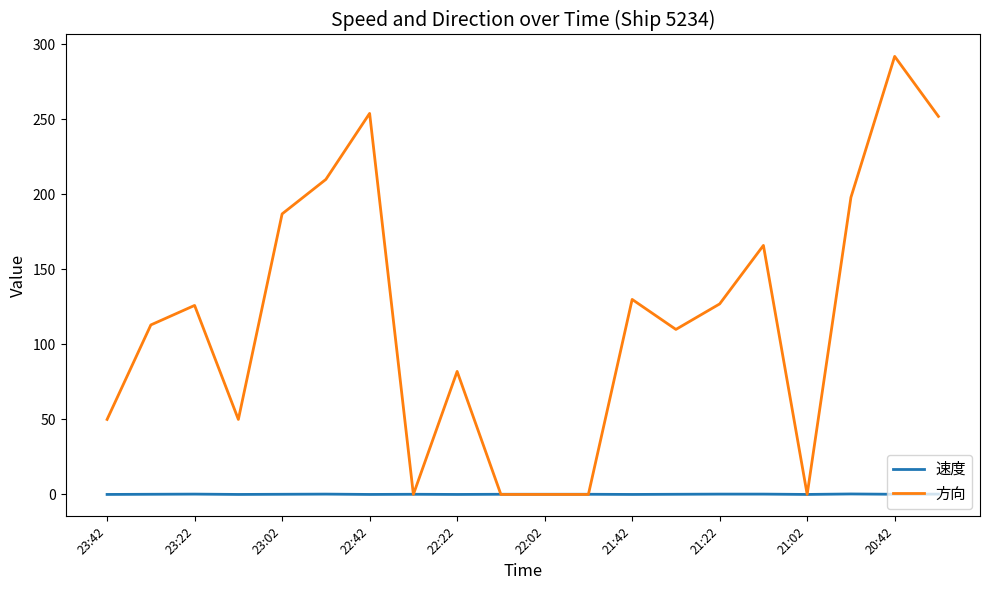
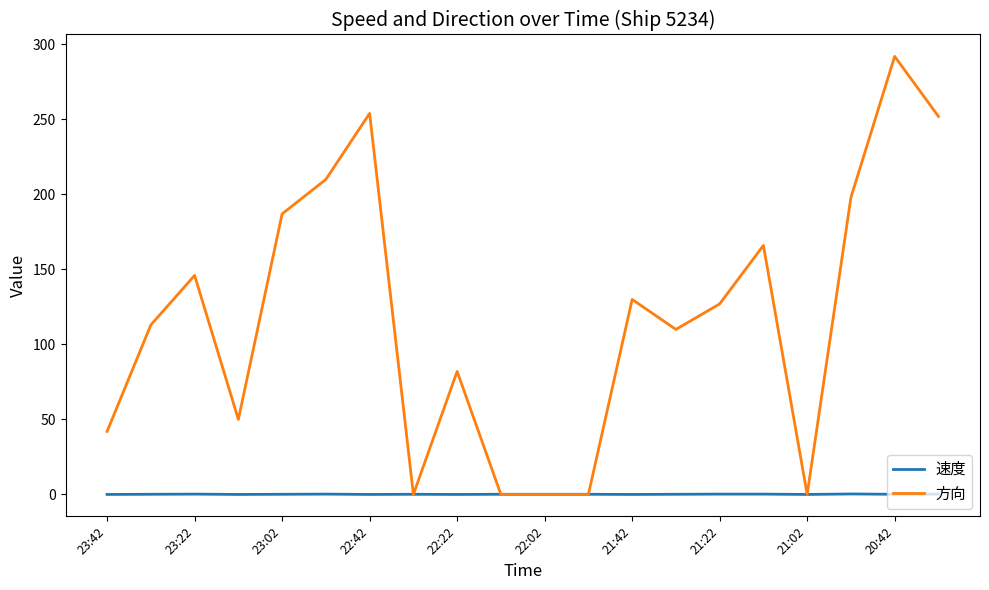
方向, 23:42: 50 -> 42
方向, 23:22: 126 -> 146
